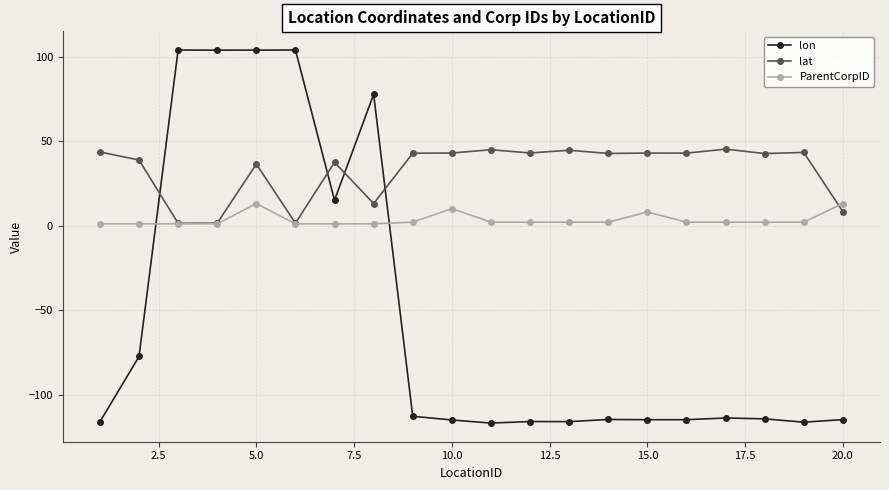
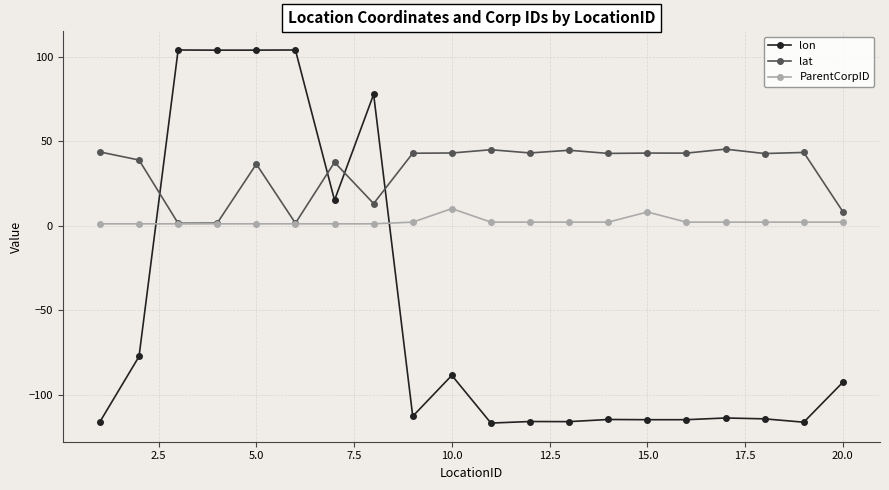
ParentCorpID, 5.0: 13 -> 1
lon, 10.0: -115 -> -89
lon, 20.0: -115 -> -93
ParentCorpID, 20.0: 13 -> 2
